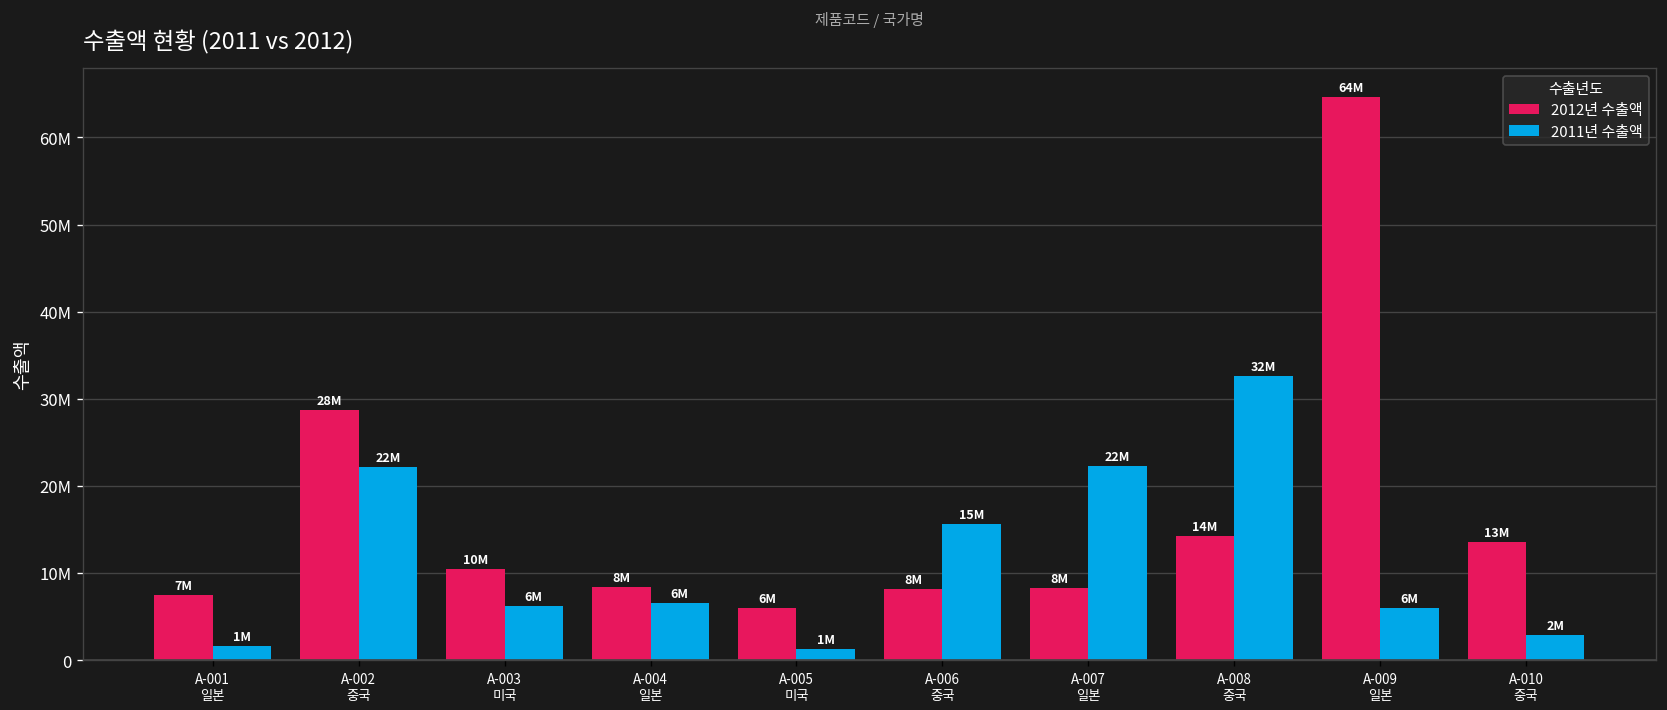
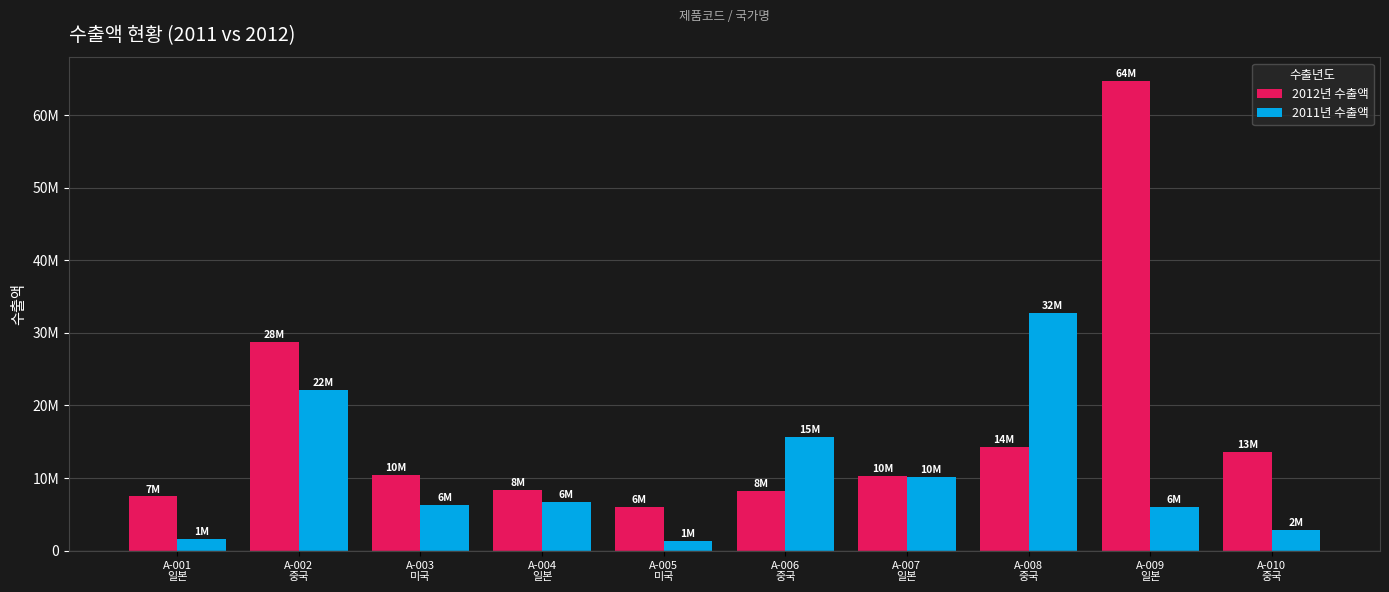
2012년 수출액, A-007 일본: 8M -> 10M
2011년 수출액, A-007 일본: 22M -> 10M
